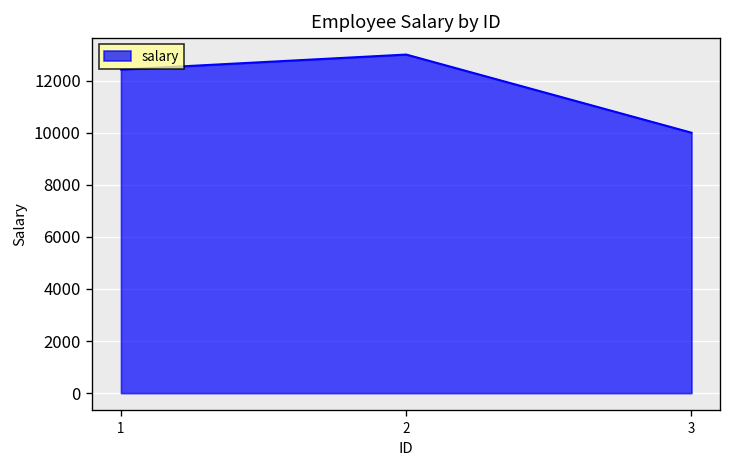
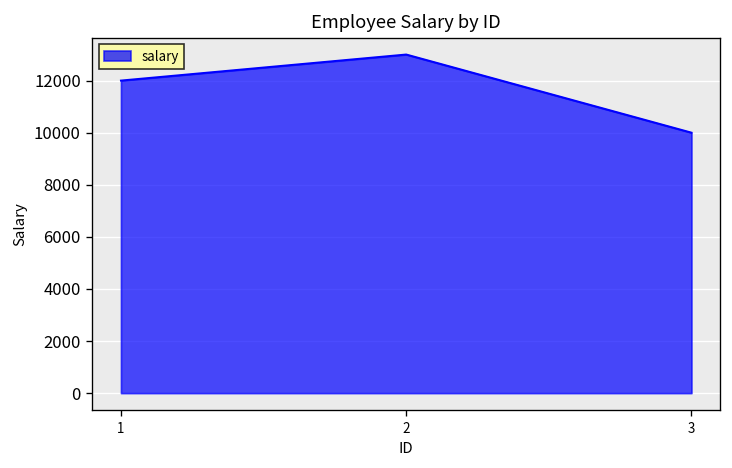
1: 12400 -> 12000
